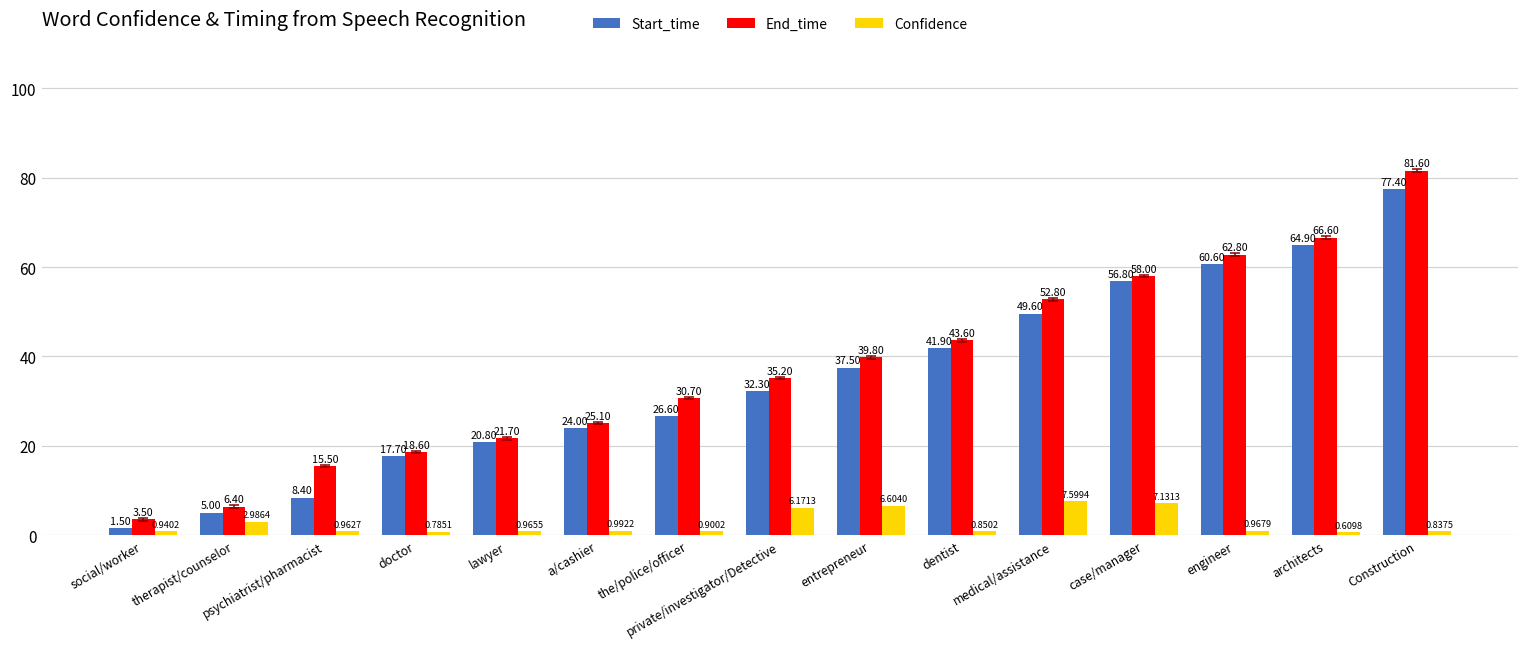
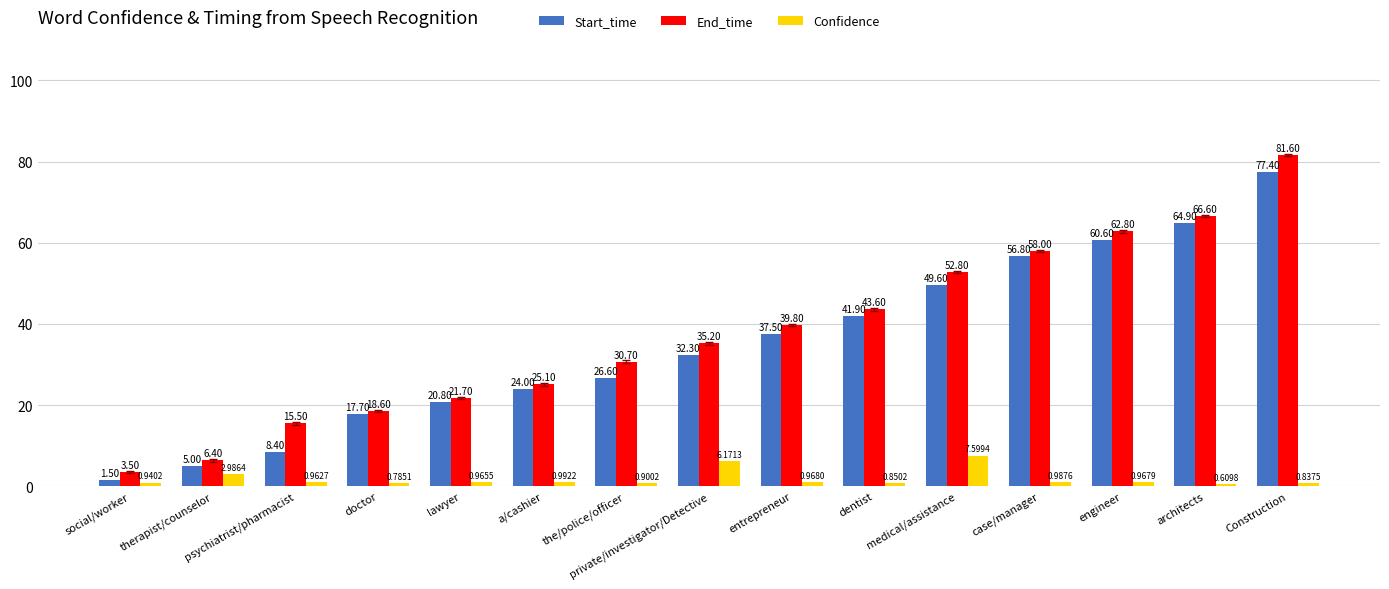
Confidence, entrepreneur: 6.6040 -> 0.9680
Confidence, case/manager: 7.1313 -> 0.9876
